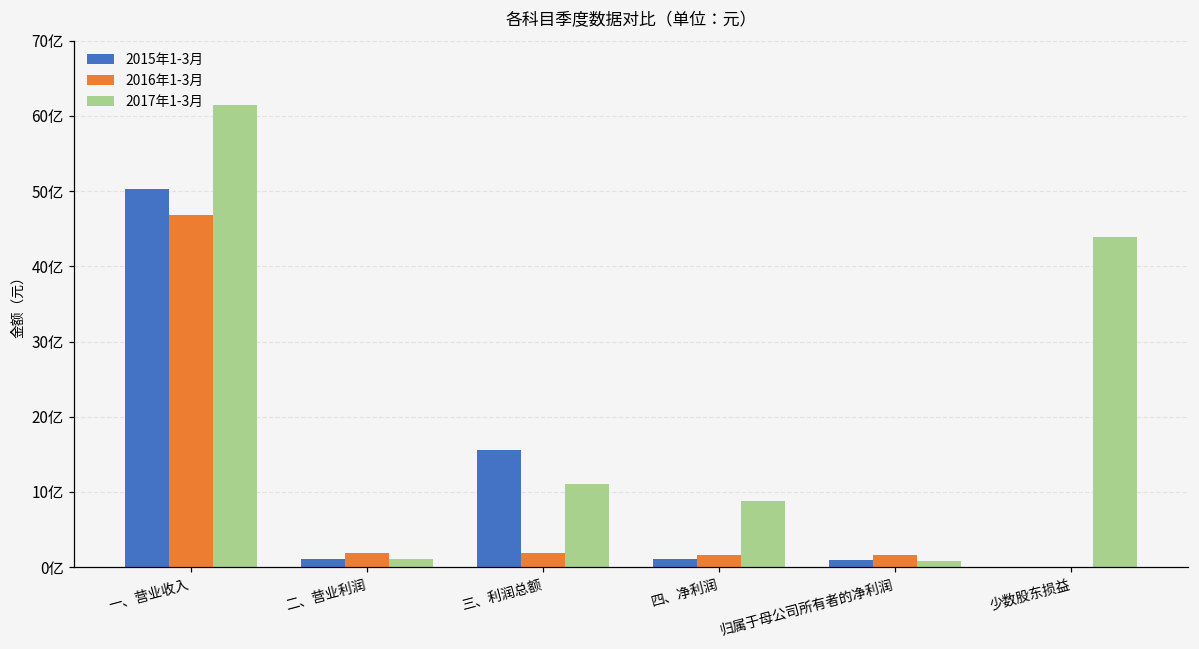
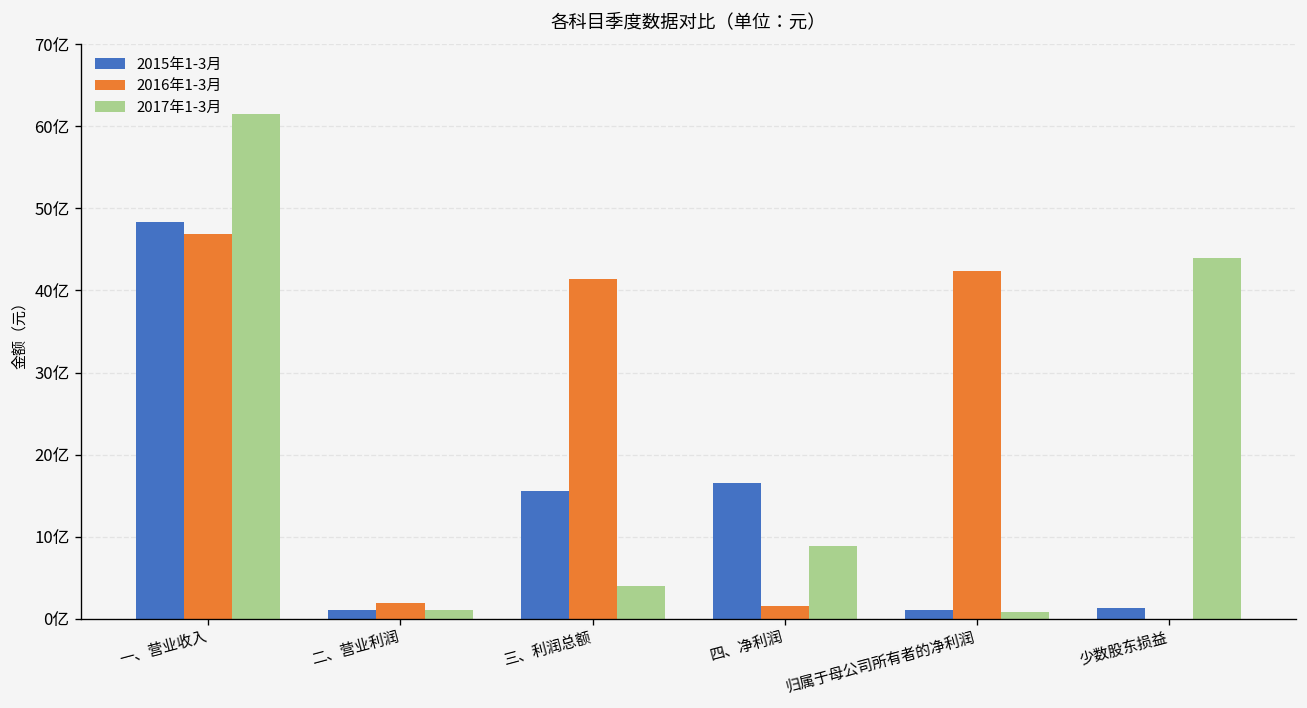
2015年1-3月, 一、营业收入: 50亿 -> 48亿
2016年1-3月, 三、利润总额: 2亿 -> 41亿
2017年1-3月, 三、利润总额: 11亿 -> 4亿
2015年1-3月, 四、净利润: 1亿 -> 17亿
2016年1-3月, 归属于母公司所有者的净利润: 2亿 -> 42亿
2015年1-3月, 少数股东损益: 0亿 -> 1亿
